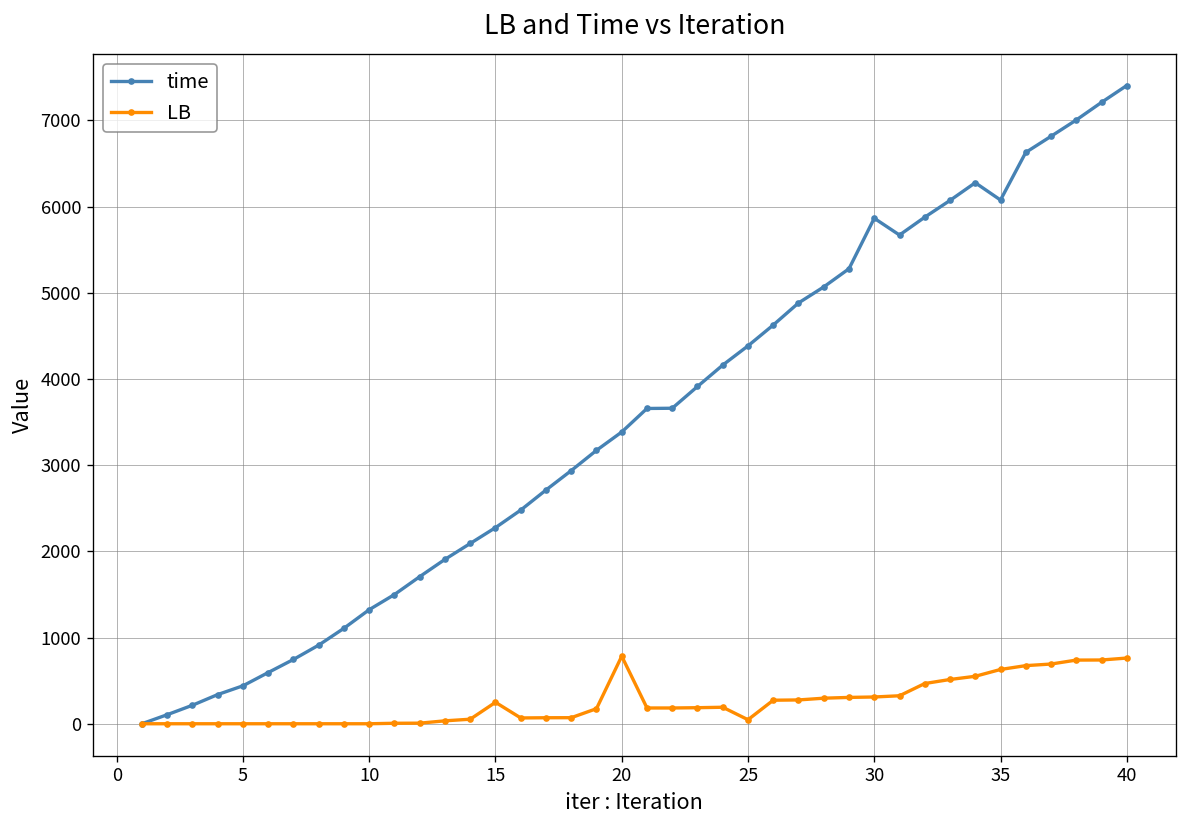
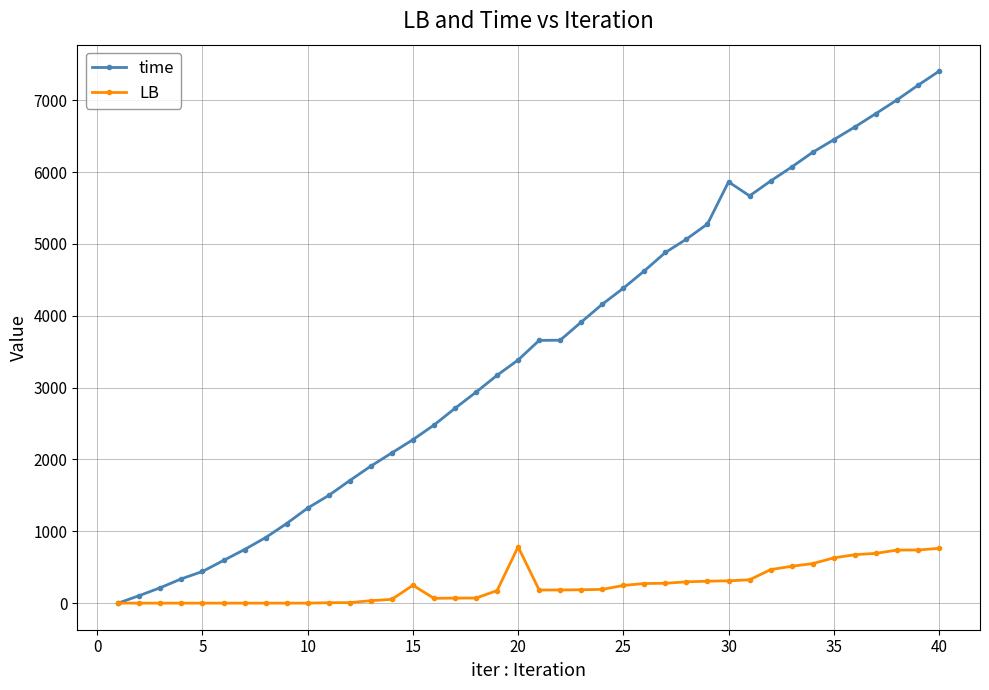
LB, 25: 0 -> 200
time, 35: 6100 -> 6500
